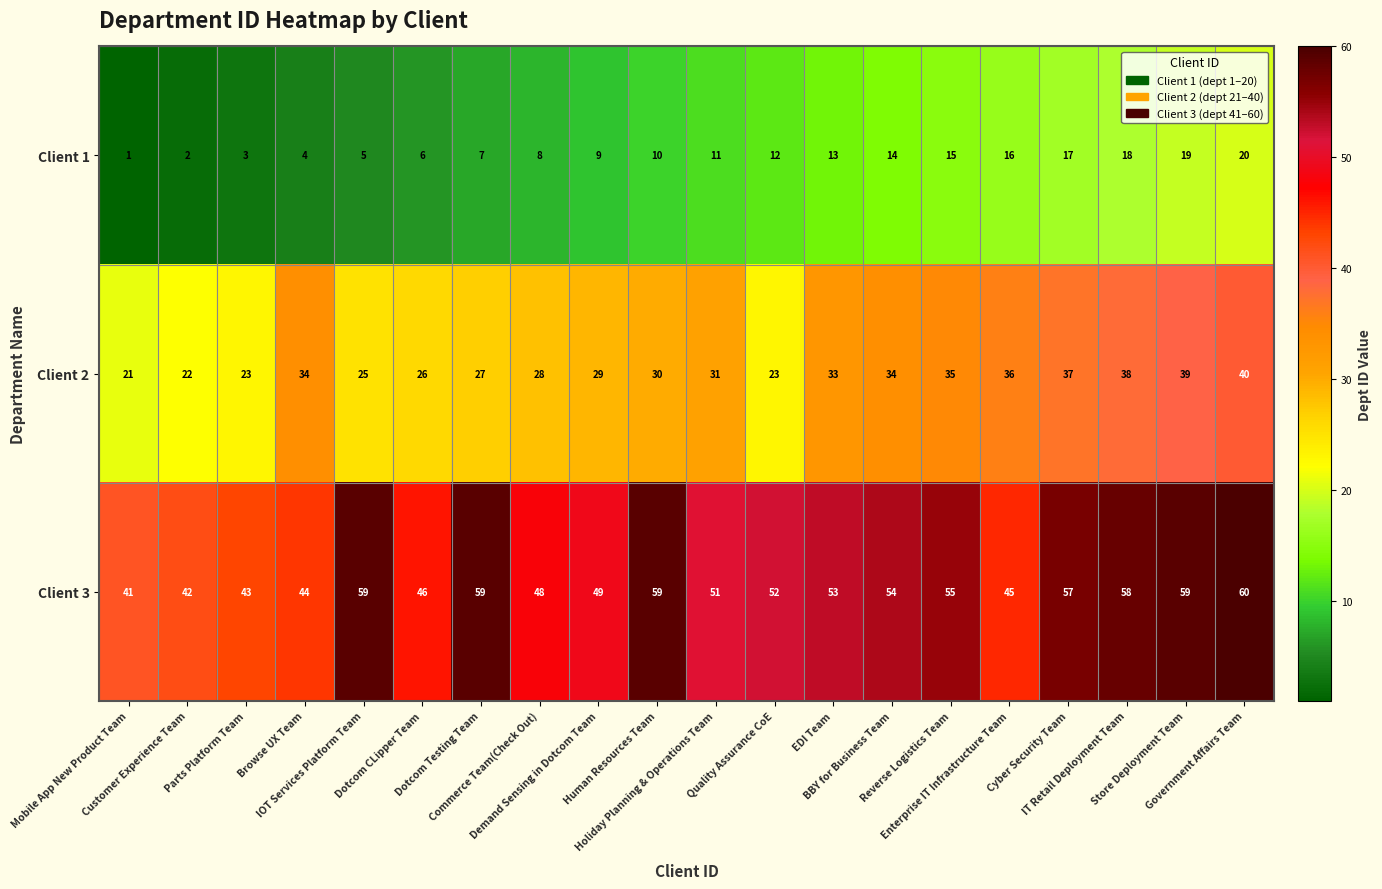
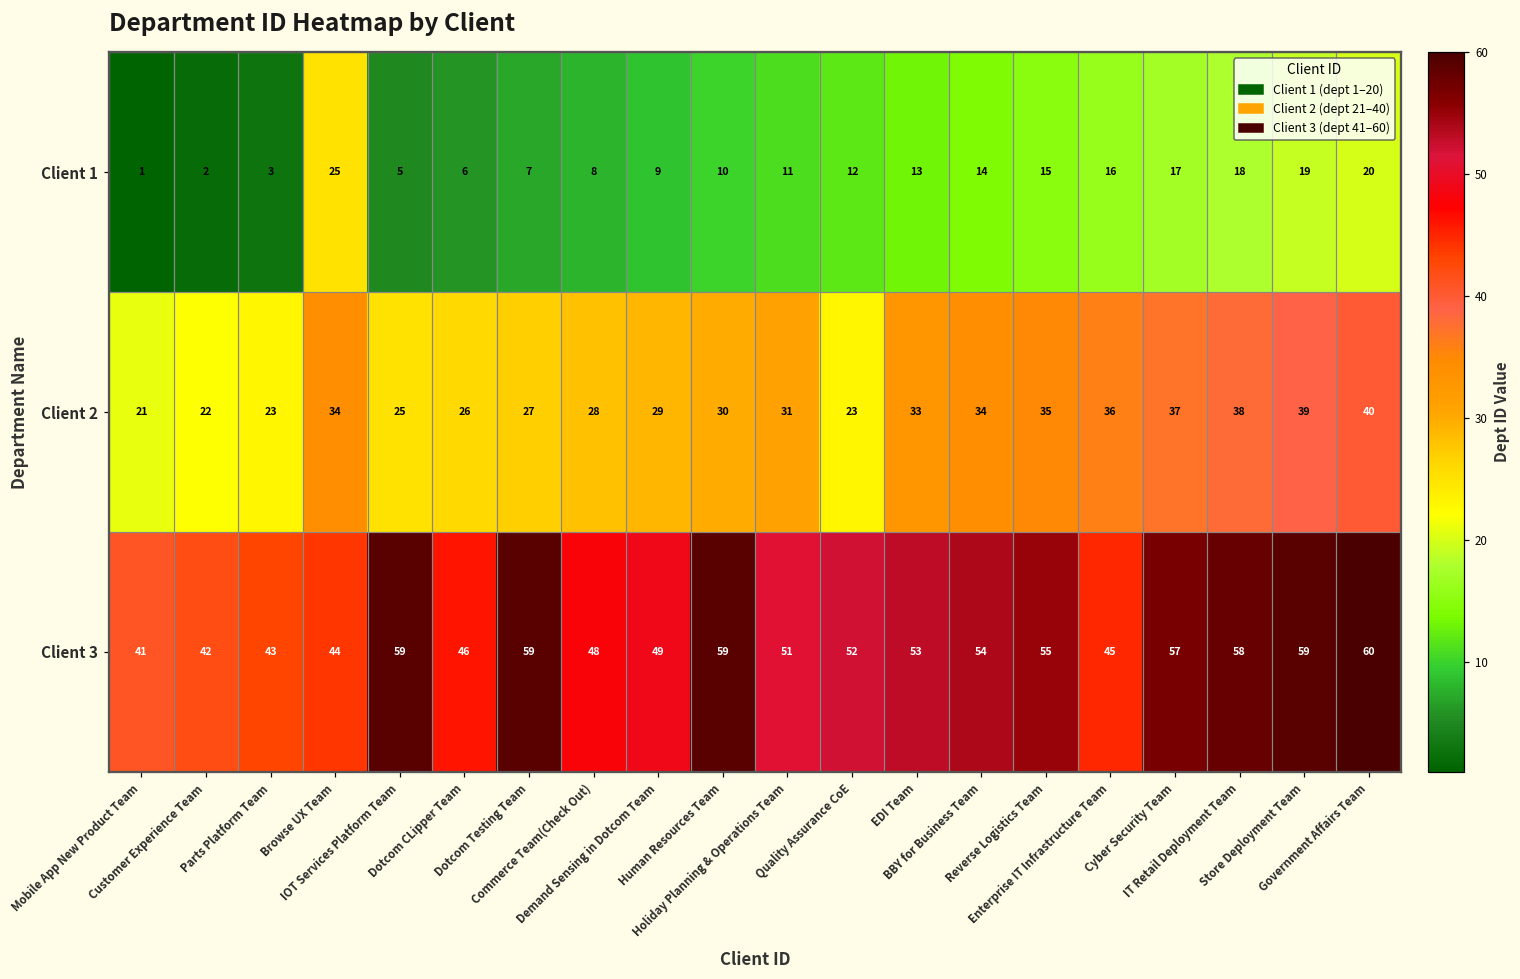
Client 1, Browse UX Team: 4 -> 25
